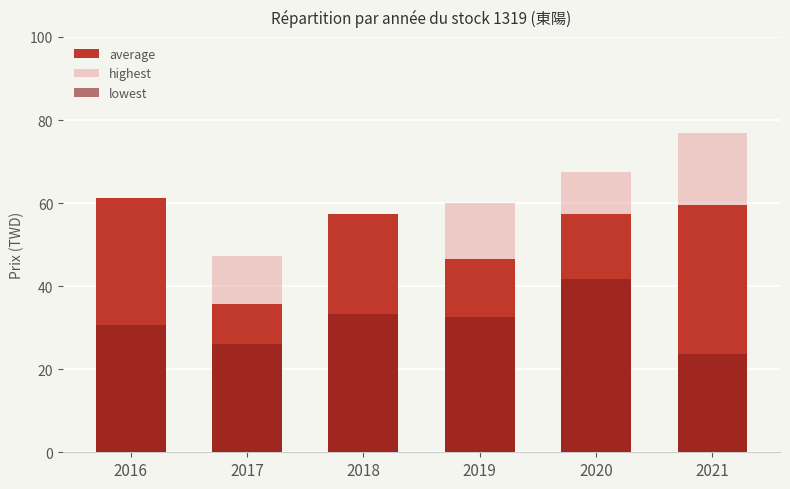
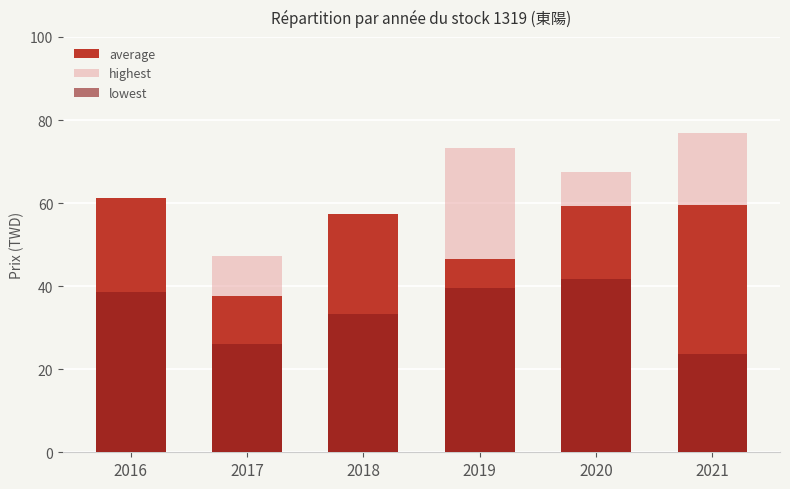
lowest, 2016: 31 -> 38
average, 2017: 36 -> 38
highest, 2019: 60 -> 73
lowest, 2019: 33 -> 40
average, 2020: 57 -> 59
